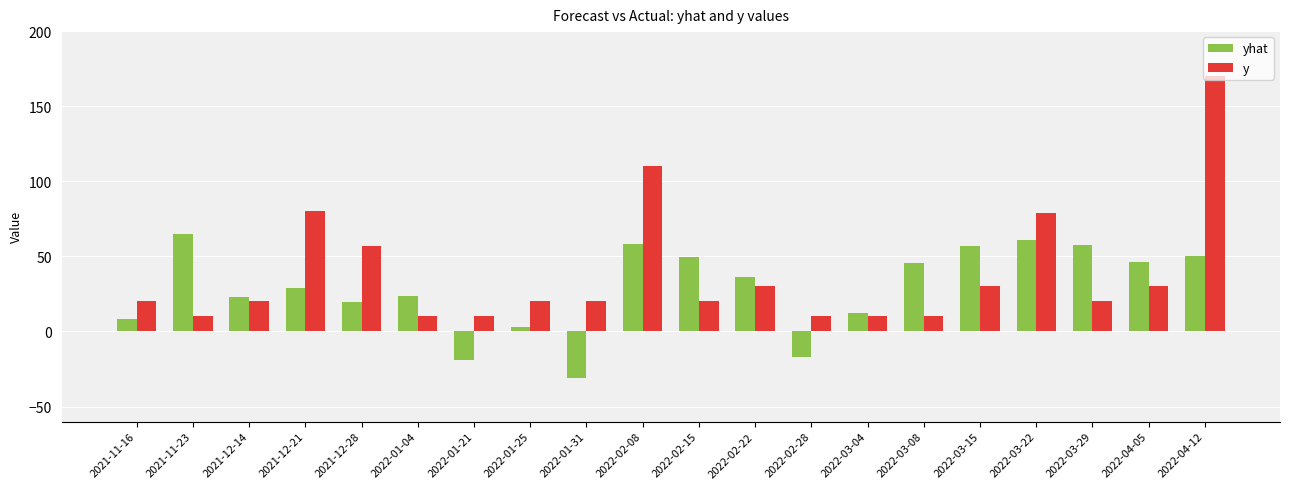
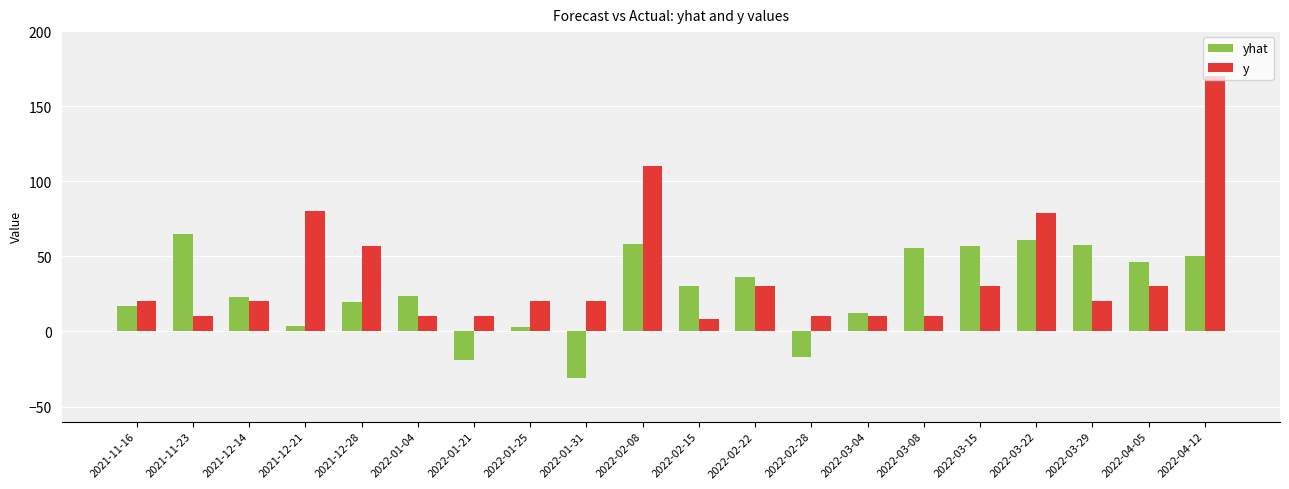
yhat, 2021-11-16: 8 -> 17
yhat, 2021-12-21: 29 -> 3
yhat, 2022-02-15: 50 -> 30
y, 2022-02-15: 20 -> 8
yhat, 2022-03-08: 46 -> 56
